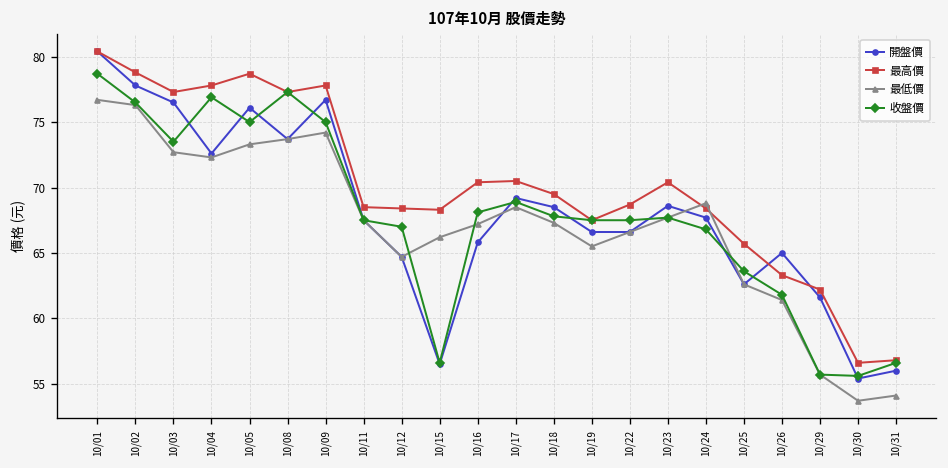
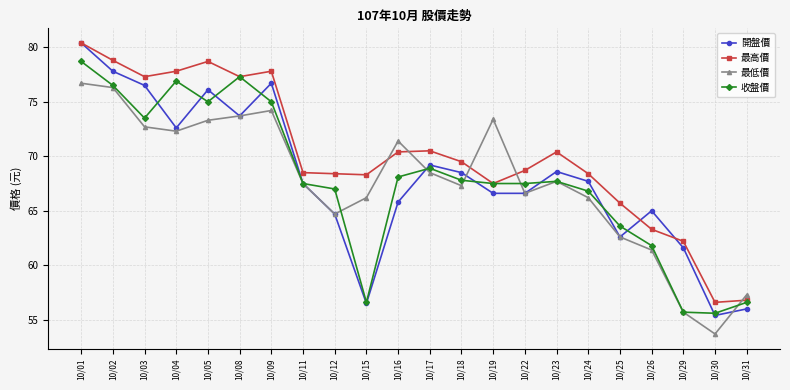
最低價, 10/16: 67.2 -> 71.4
最低價, 10/19: 65.5 -> 73.4
最低價, 10/24: 68.8 -> 66.2
最低價, 10/31: 54.1 -> 57.3
